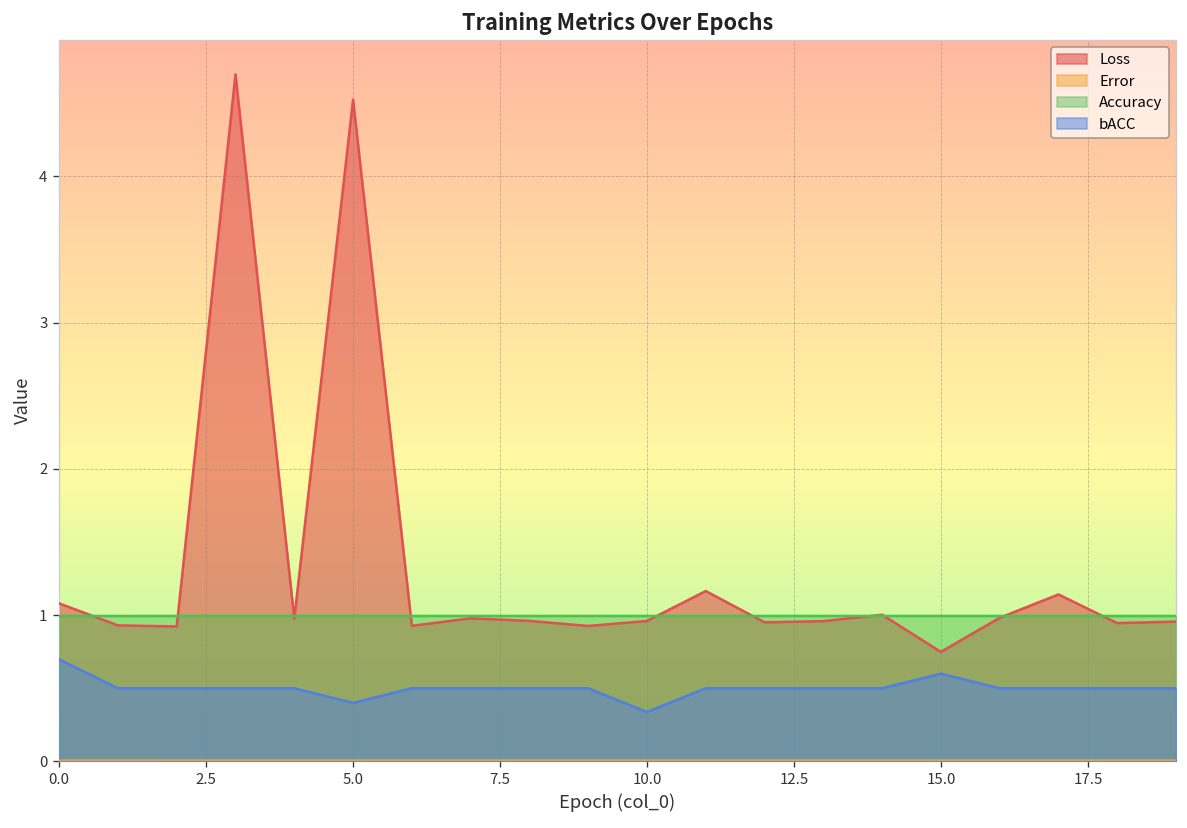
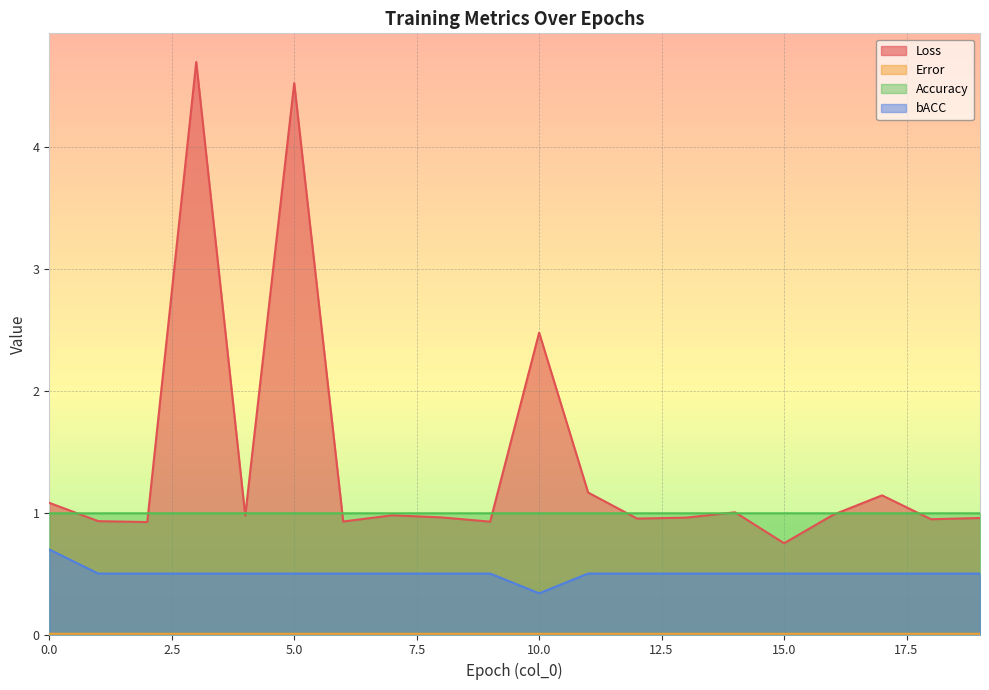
bACC, 5.0: 0.4 -> 0.5
Loss, 10.0: 0.96 -> 2.48
bACC, 15.0: 0.6 -> 0.5
